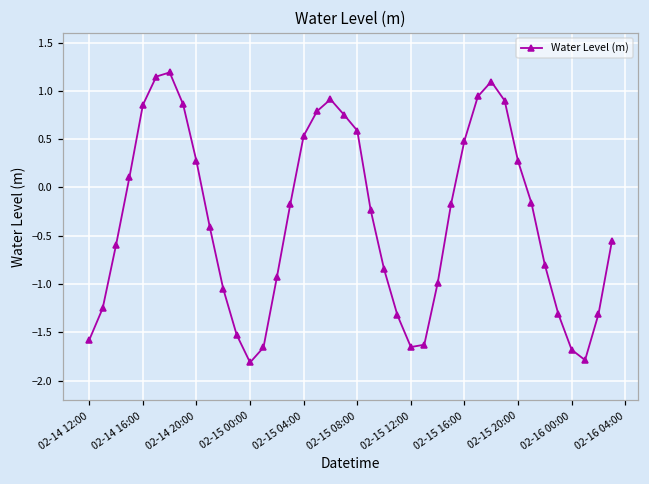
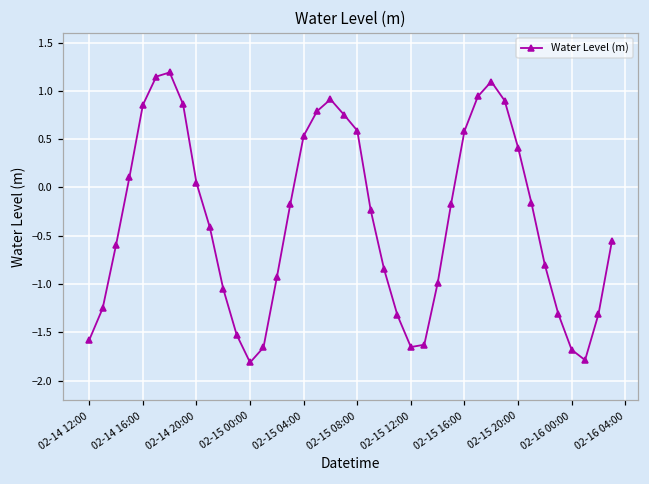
02-14 20:00: 0.3 -> 0.0
02-15 16:00: 0.5 -> 0.6
02-15 20:00: 0.3 -> 0.4
